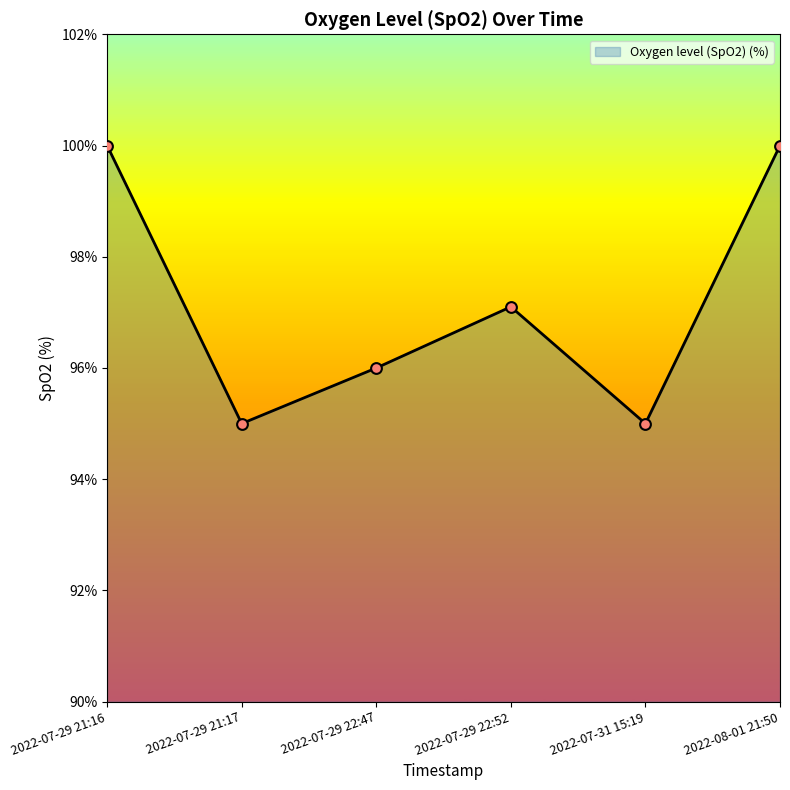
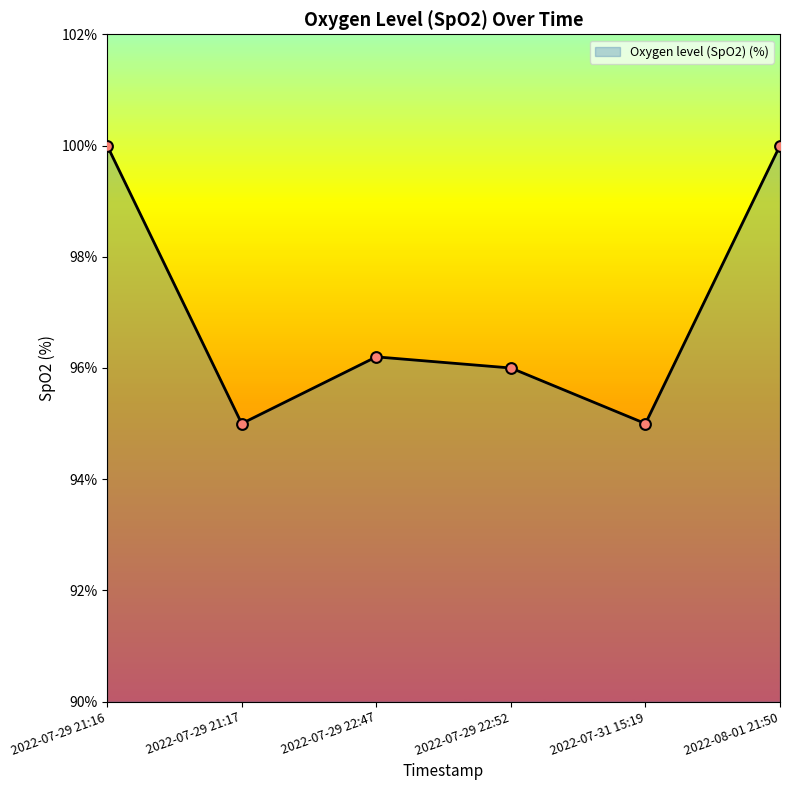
2022-07-29 22:47: 96.0% -> 96.2%
2022-07-29 22:52: 97.1% -> 96.0%
